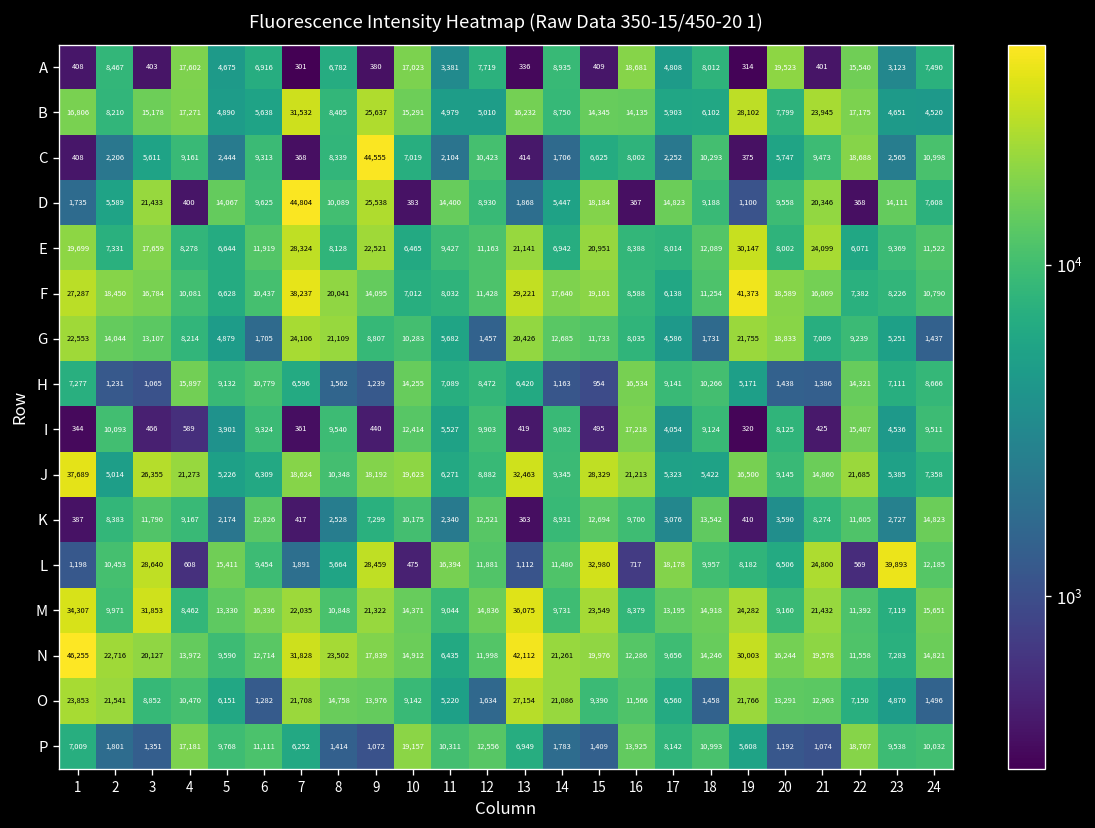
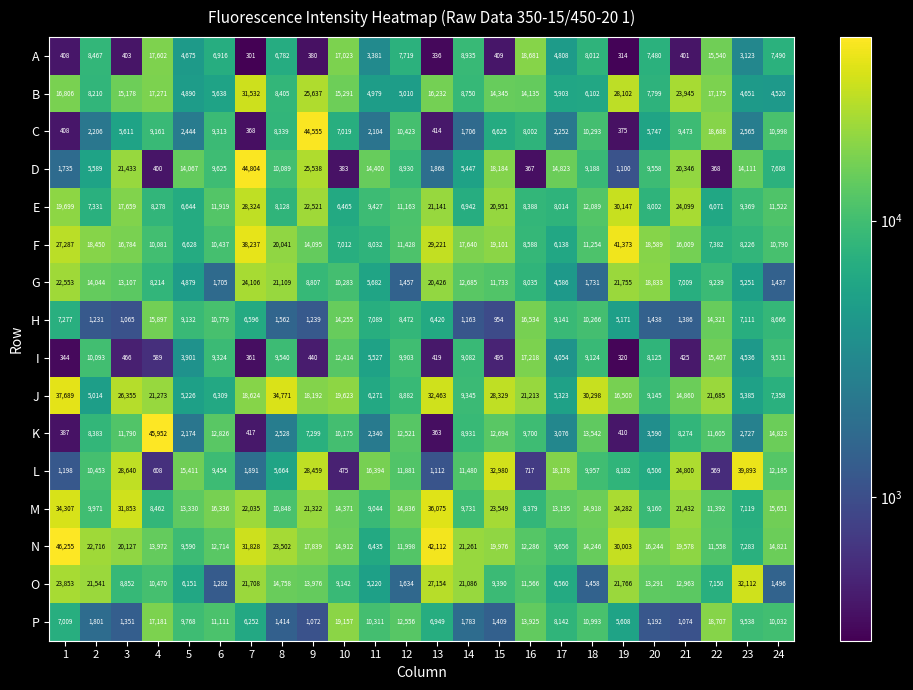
A, 20: 19,523 -> 7,480
J, 8: 10,348 -> 34,771
J, 18: 5,422 -> 30,298
K, 4: 9,167 -> 45,952
O, 23: 4,870 -> 32,112
